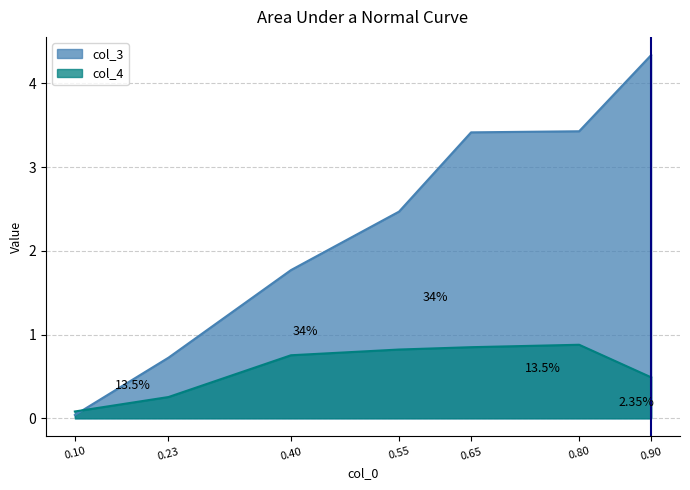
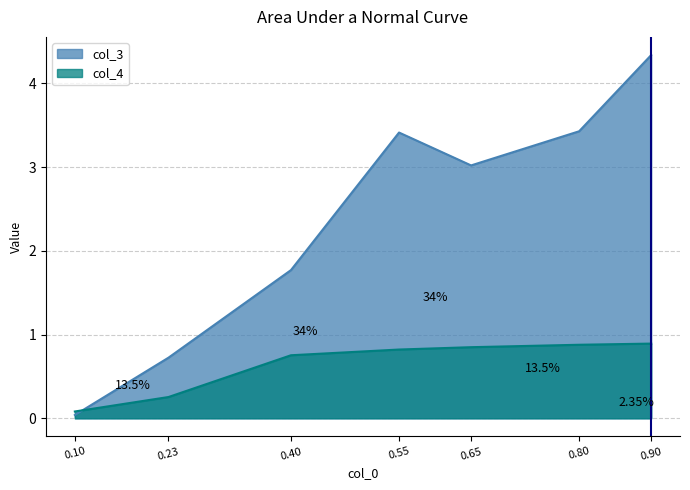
col_3, 0.55: 2.5 -> 3.4
col_3, 0.65: 3.4 -> 3.0
col_4, 0.90: 0.5 -> 0.9
